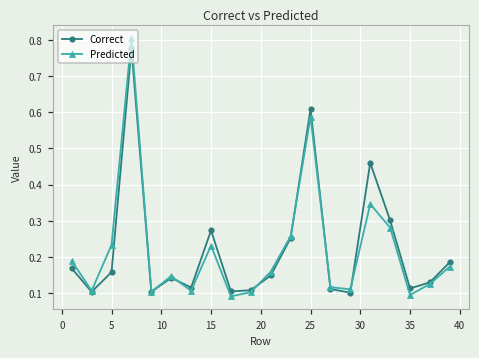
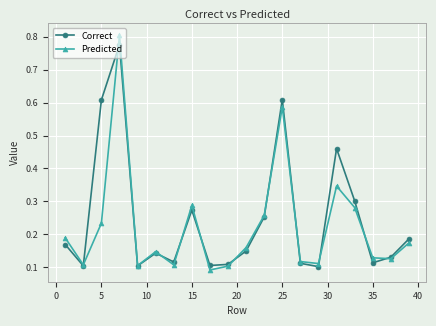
Correct, 5: 0.16 -> 0.61
Predicted, 15: 0.23 -> 0.29
Predicted, 35: 0.10 -> 0.13
